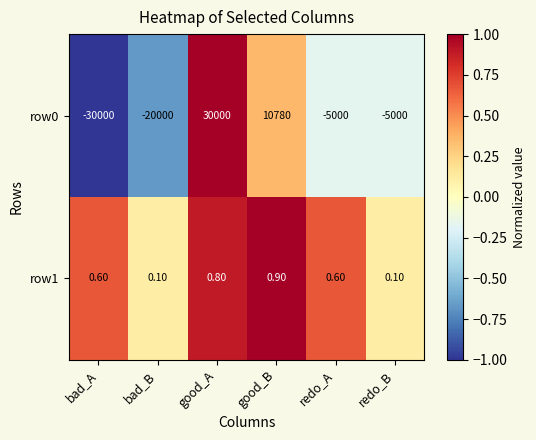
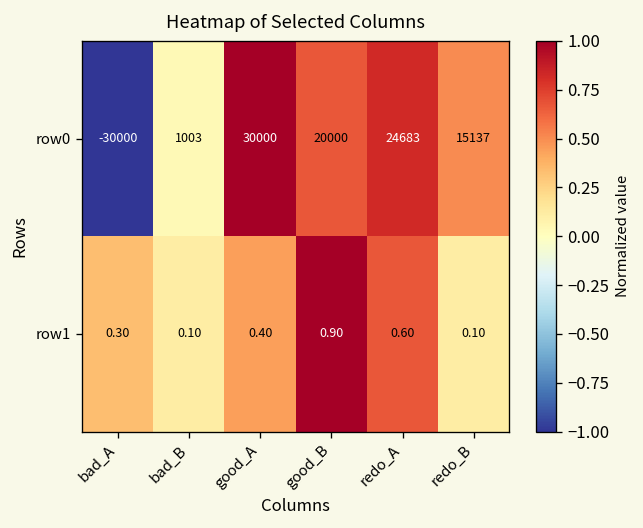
row0, bad_B: -20000 -> 1003
row0, good_B: 10780 -> 20000
row0, redo_A: -5000 -> 24683
row0, redo_B: -5000 -> 15137
row1, bad_A: 0.60 -> 0.30
row1, good_A: 0.80 -> 0.40
